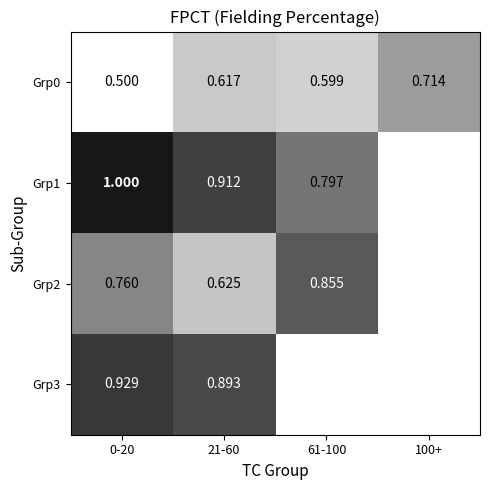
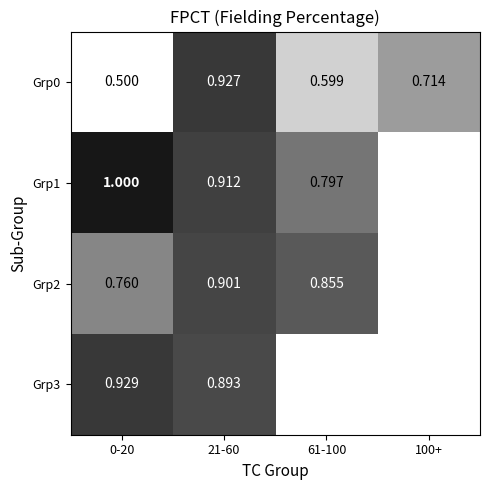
Grp0, 21-60: 0.617 -> 0.927
Grp2, 21-60: 0.625 -> 0.901
